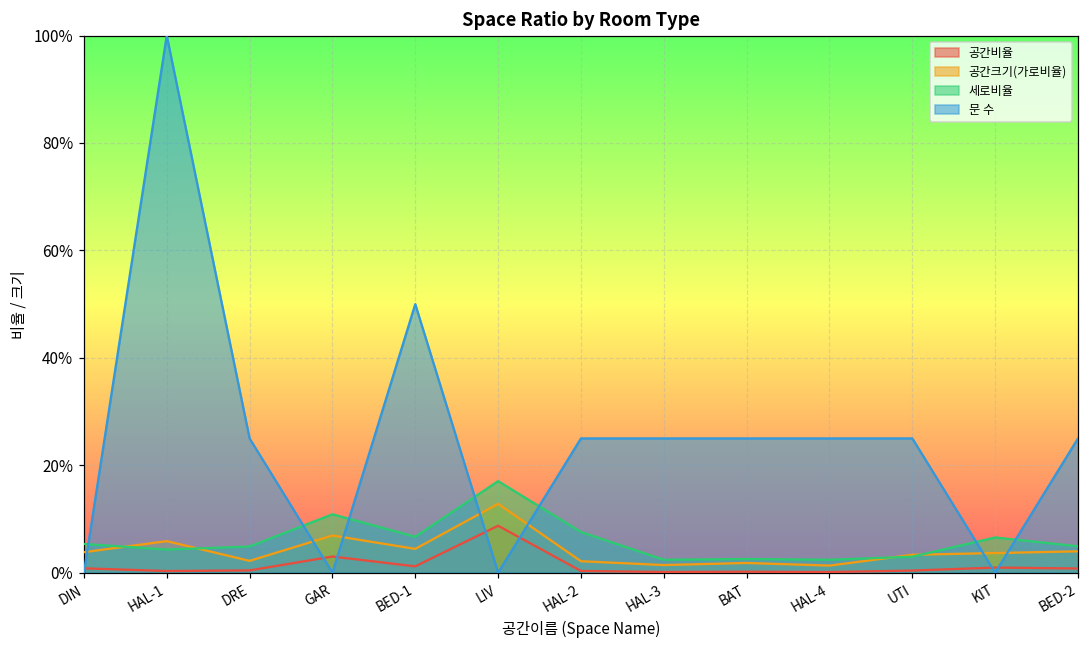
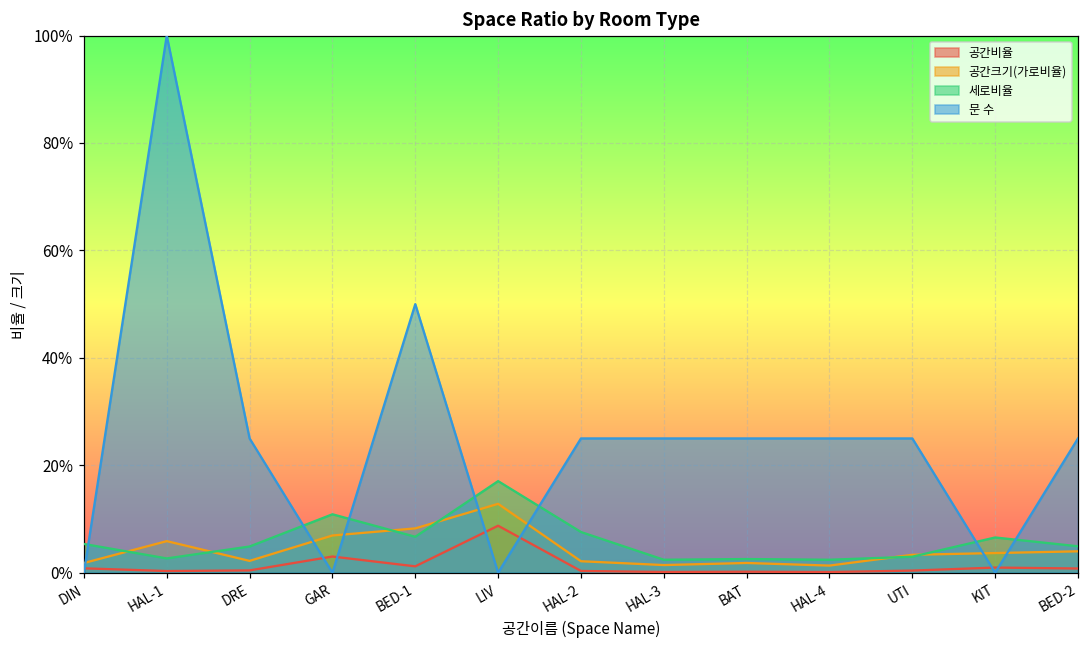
공간크기(가로비율), DIN: 4% -> 2%
세로비율, HAL-1: 4% -> 3%
공간크기(가로비율), BED-1: 4% -> 8%
